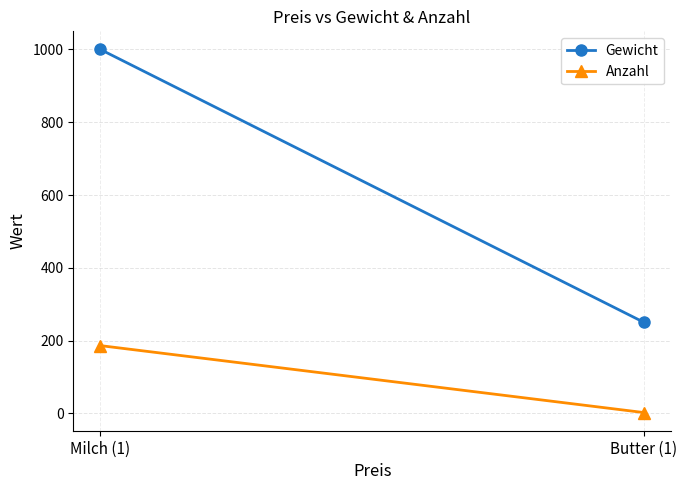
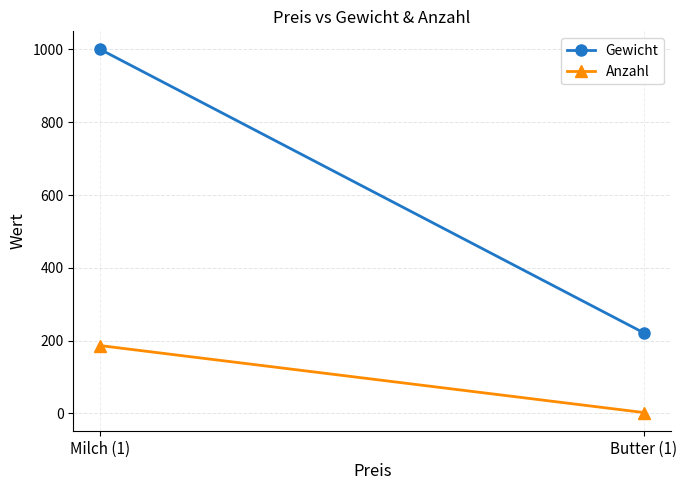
Gewicht, Butter (1): 250 -> 220
